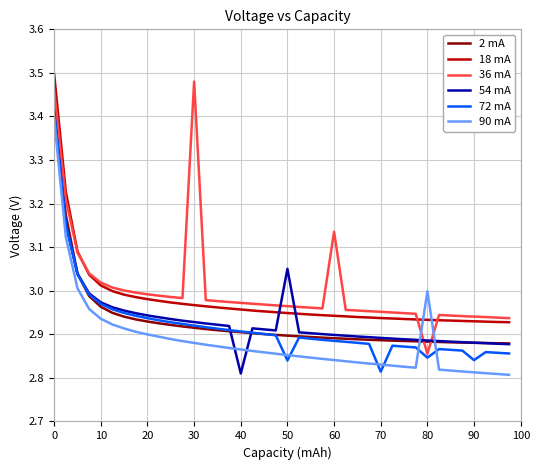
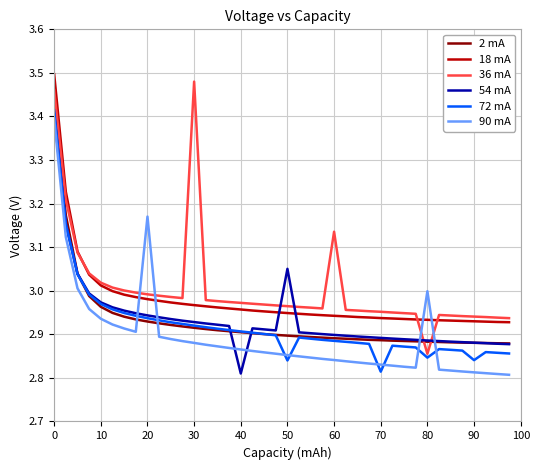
90 mA, 20: 2.90 -> 3.17
